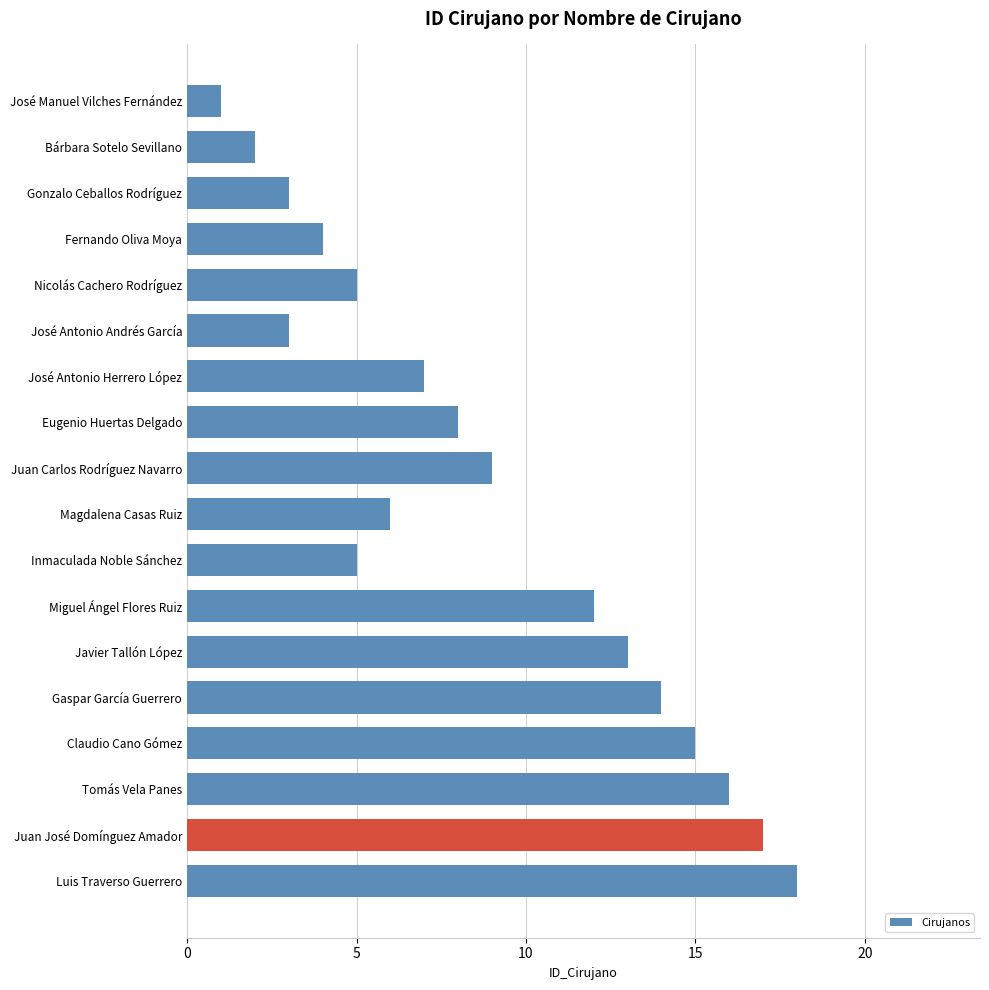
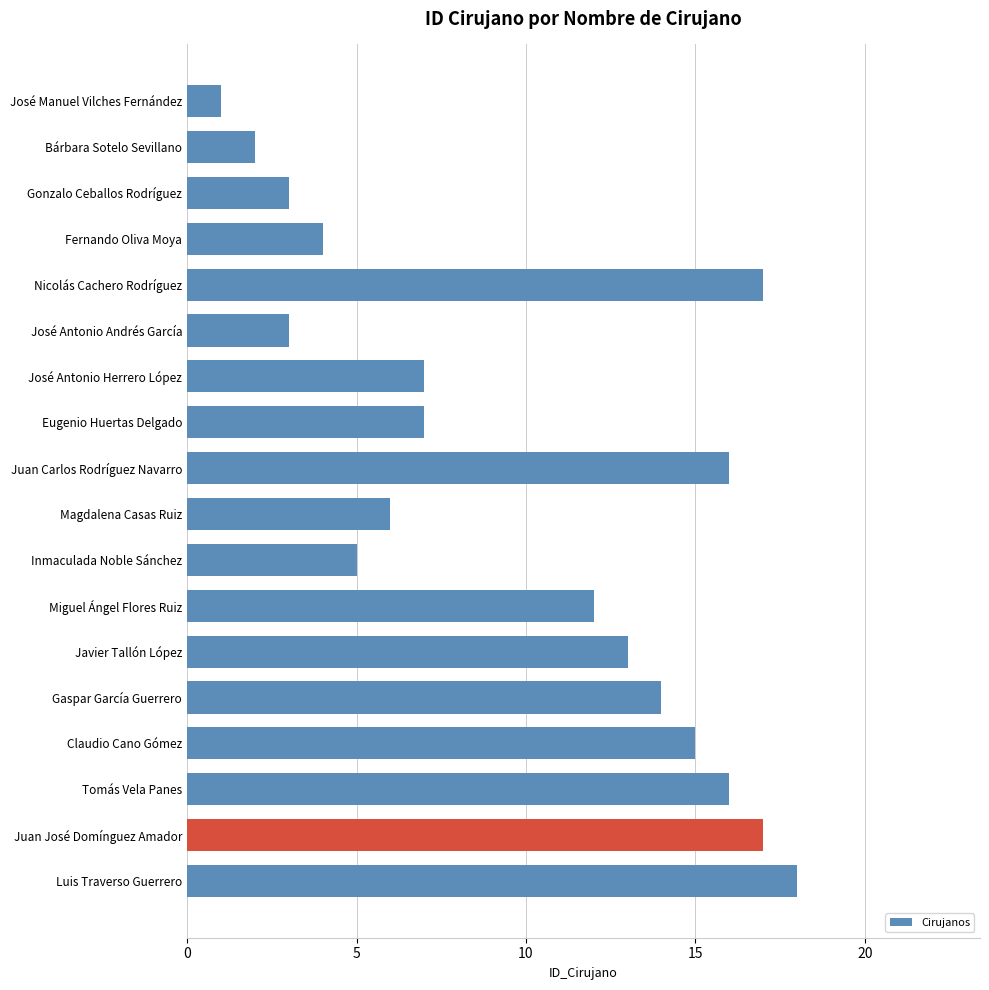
Nicolás Cachero Rodríguez: 5 -> 17
Eugenio Huertas Delgado: 8 -> 7
Juan Carlos Rodríguez Navarro: 9 -> 16
